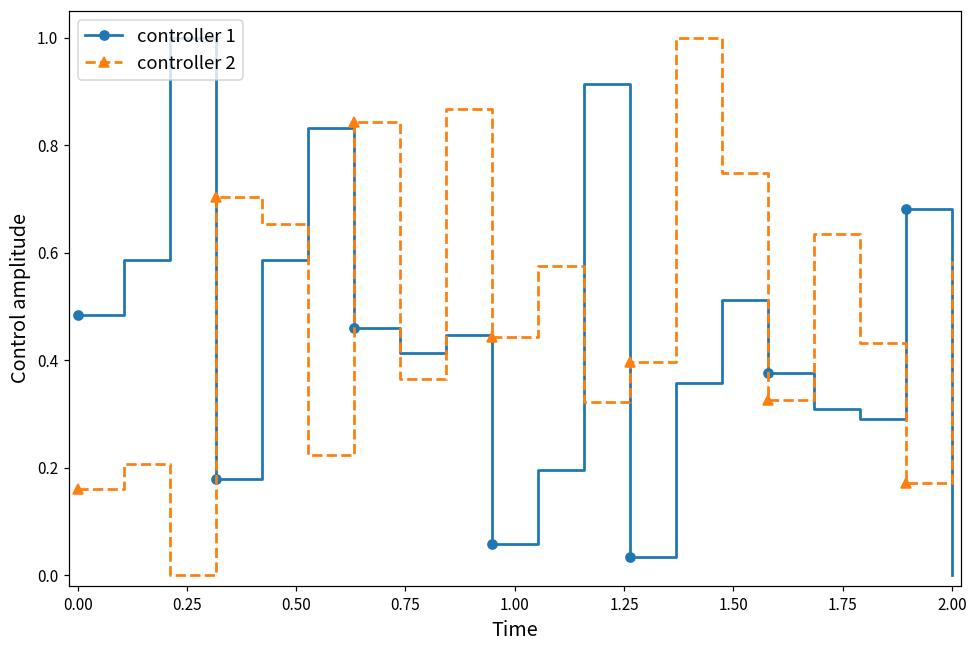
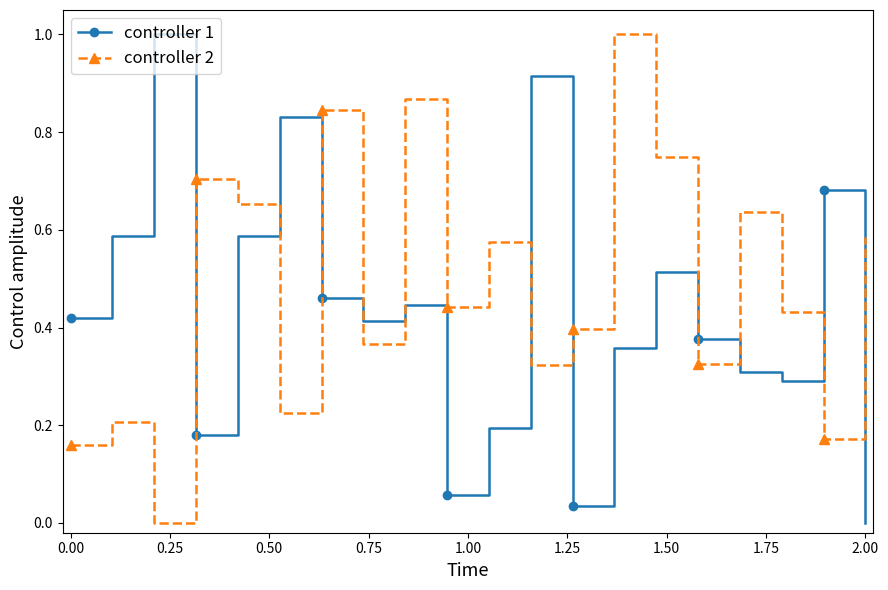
controller 1, 0.00: 0.49 -> 0.42
